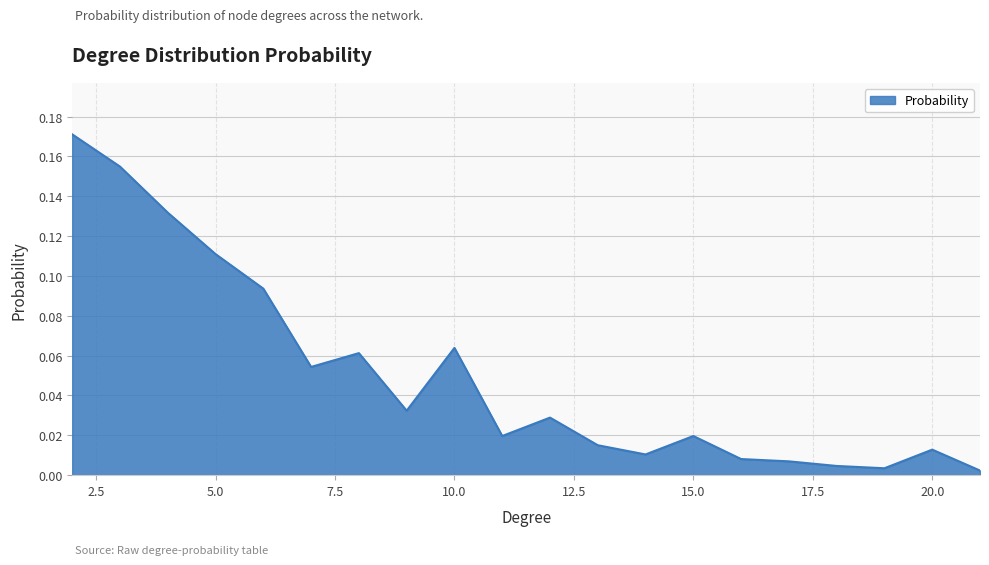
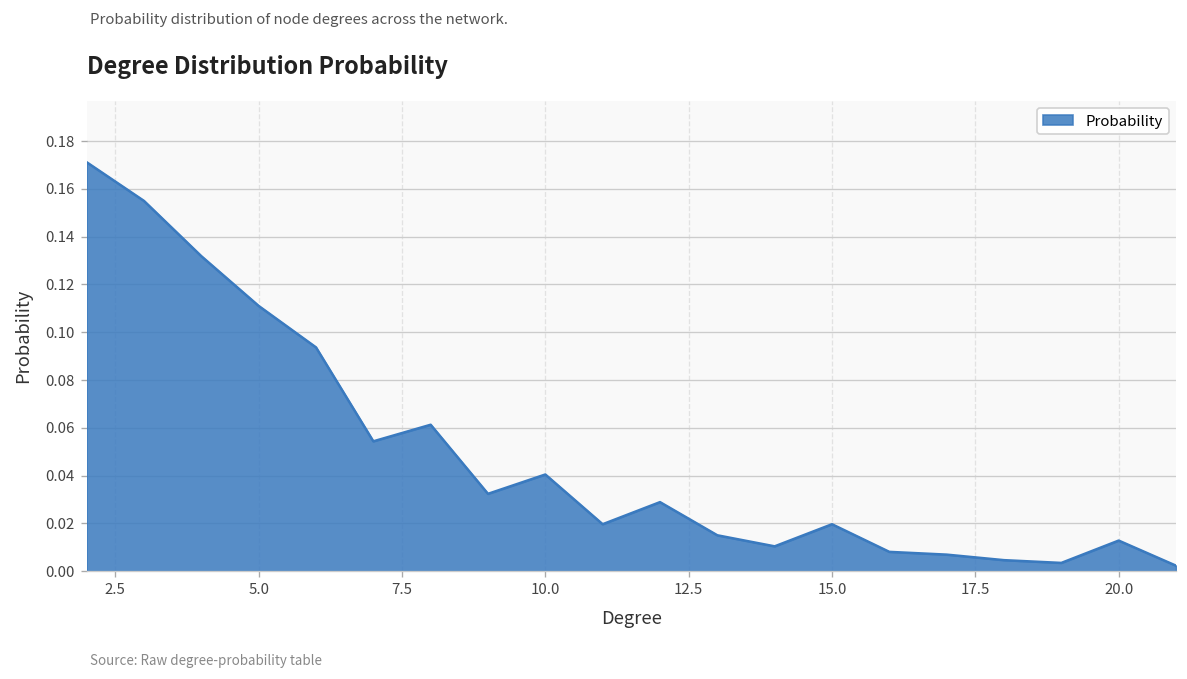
10.0: 0.064 -> 0.040
